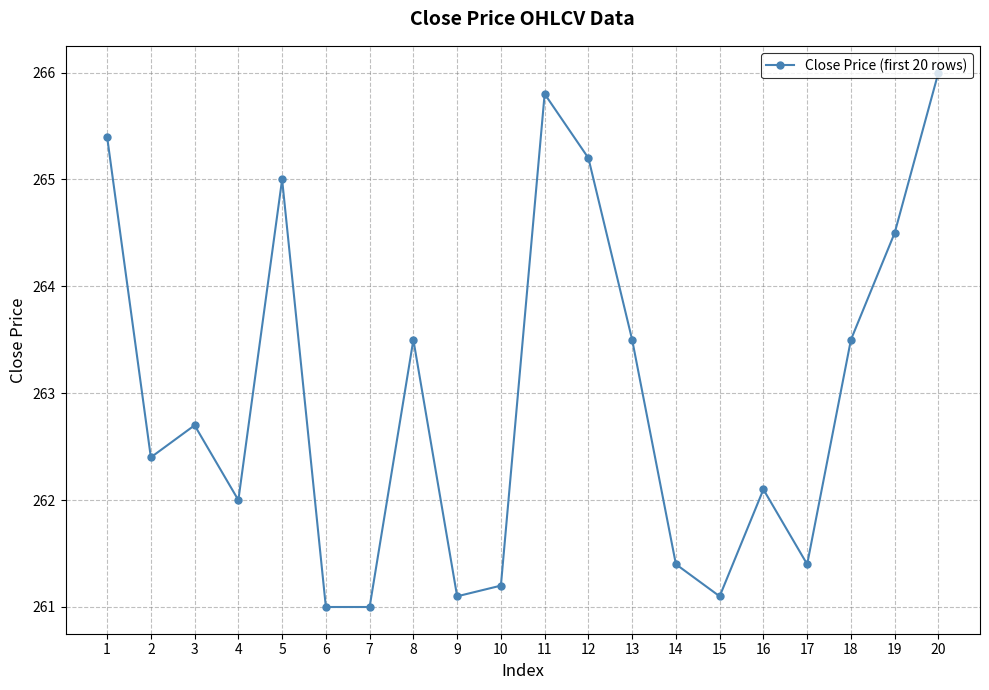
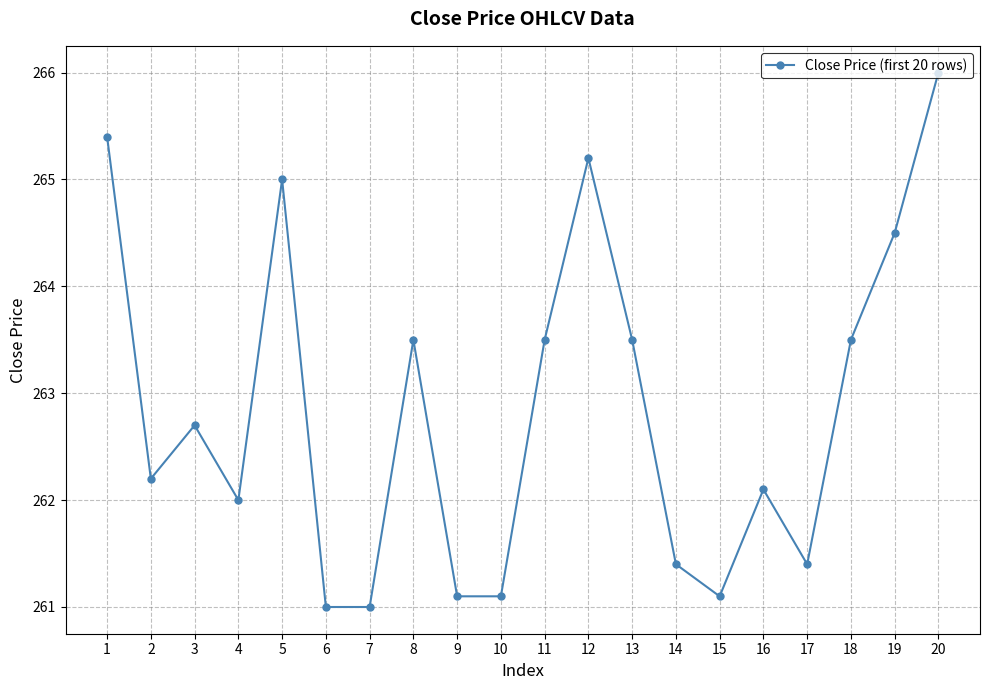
2: 262.4 -> 262.2
10: 261.2 -> 261.1
11: 265.8 -> 263.5
